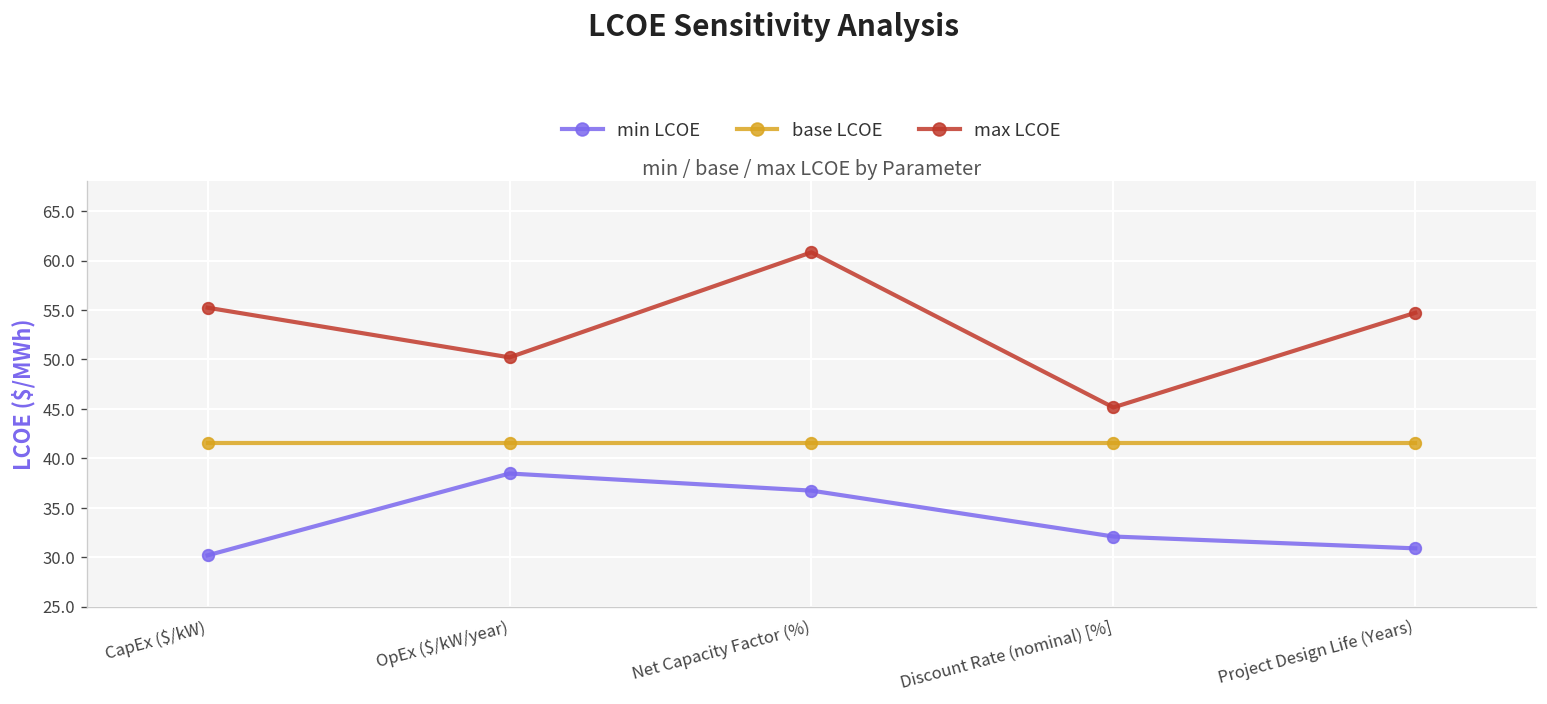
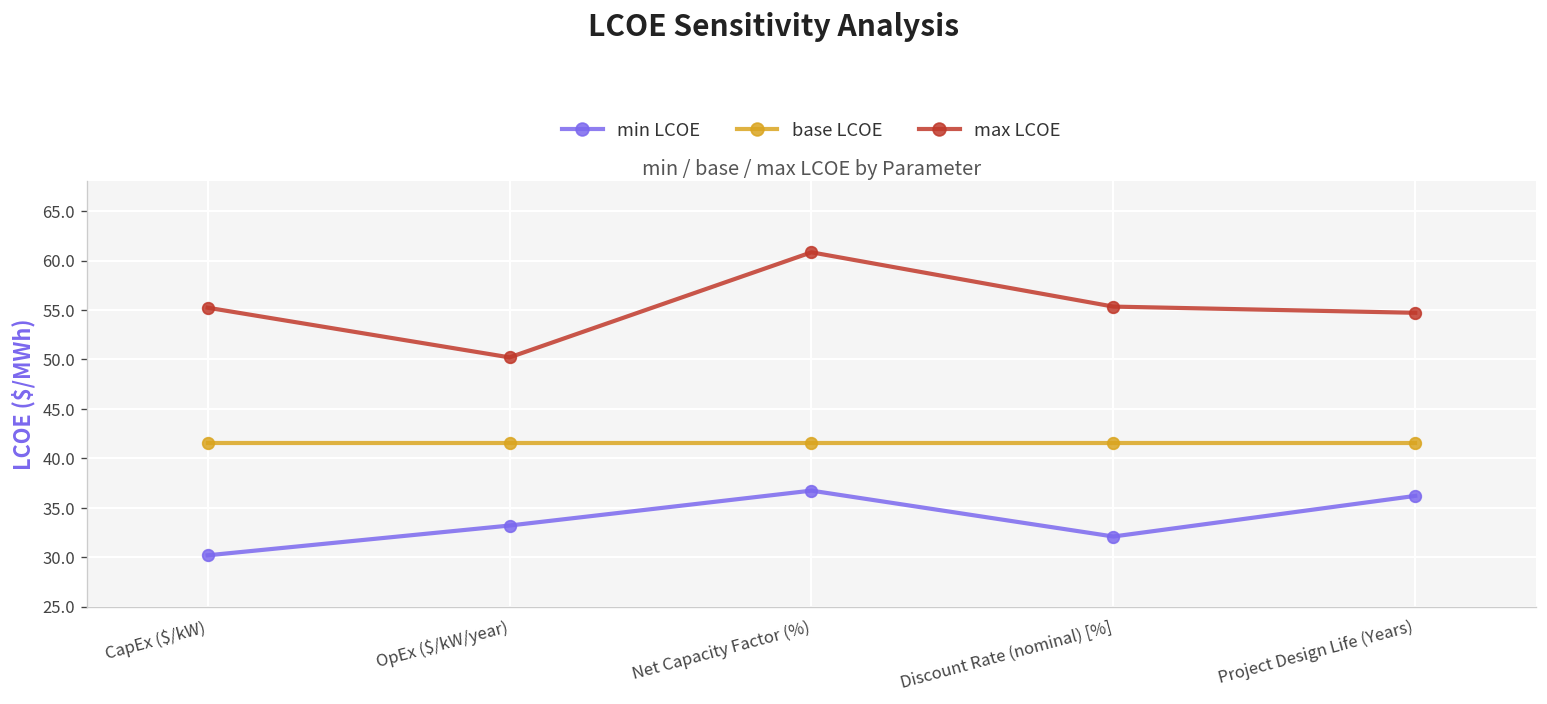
min LCOE, OpEx ($/kW/year): 38 -> 33
max LCOE, Discount Rate (nominal) [%]: 45 -> 55
min LCOE, Project Design Life (Years): 31 -> 36
